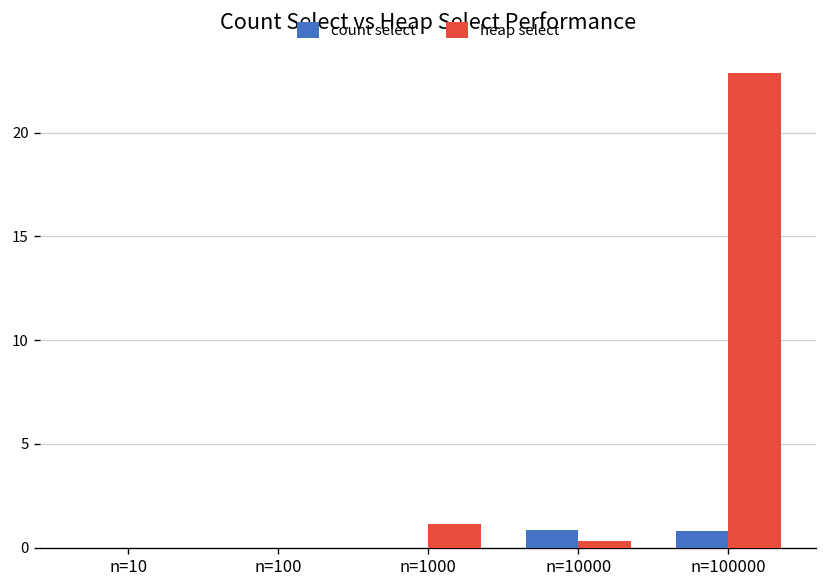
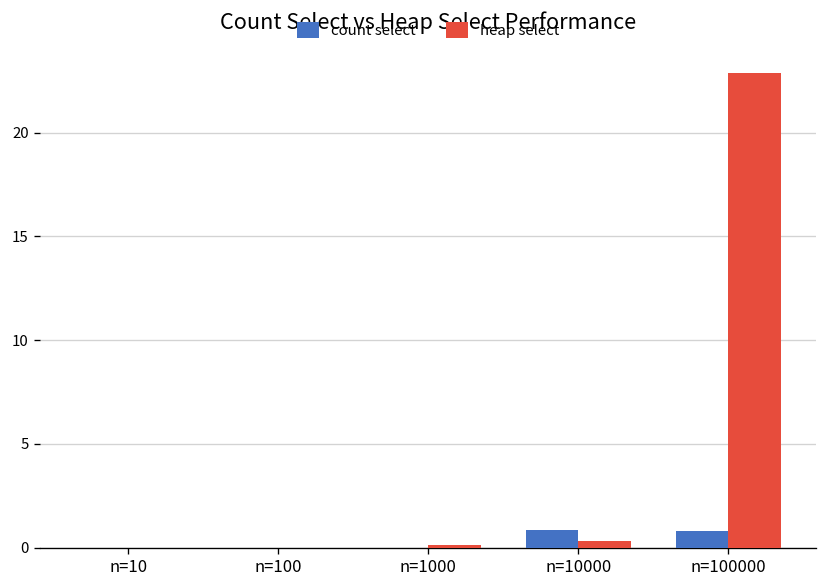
heap select, n=1000: 1.1 -> 0.1
